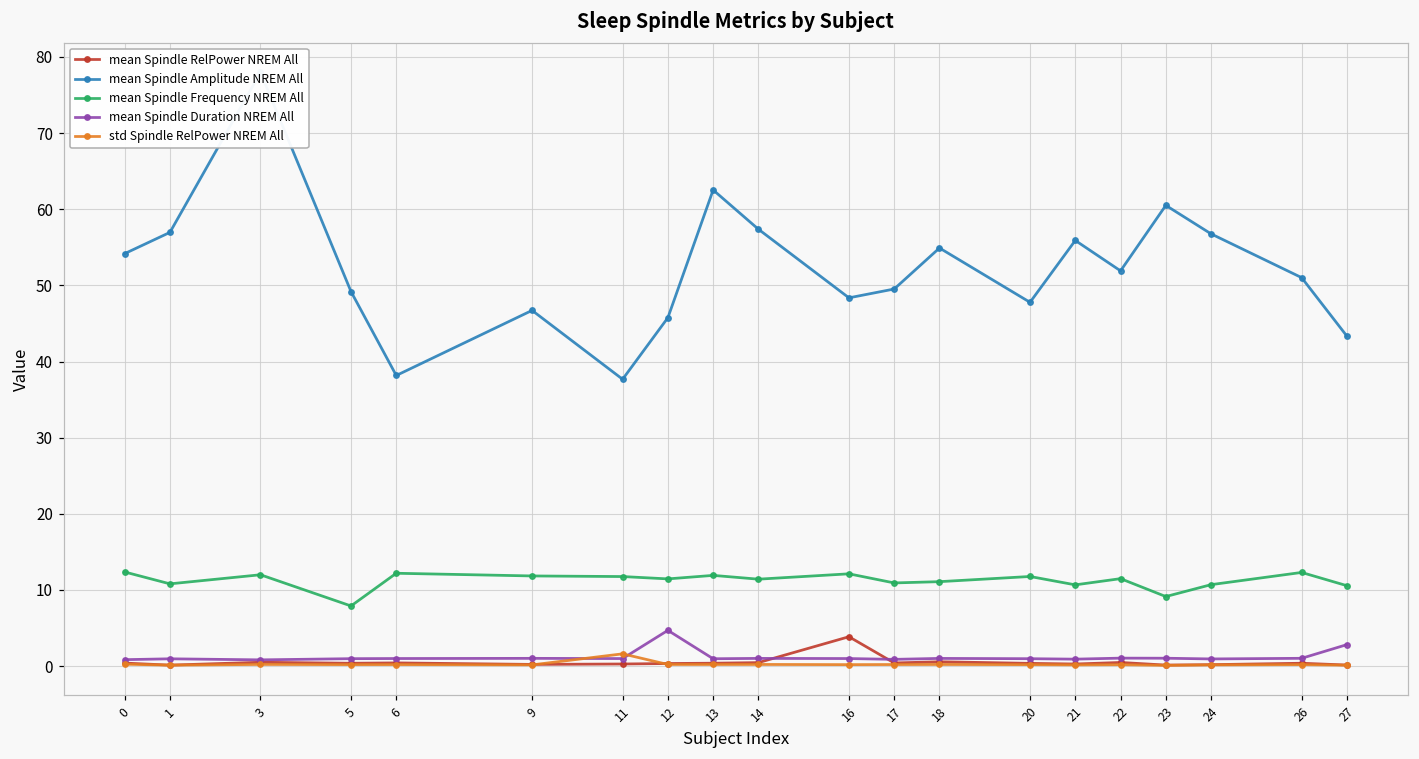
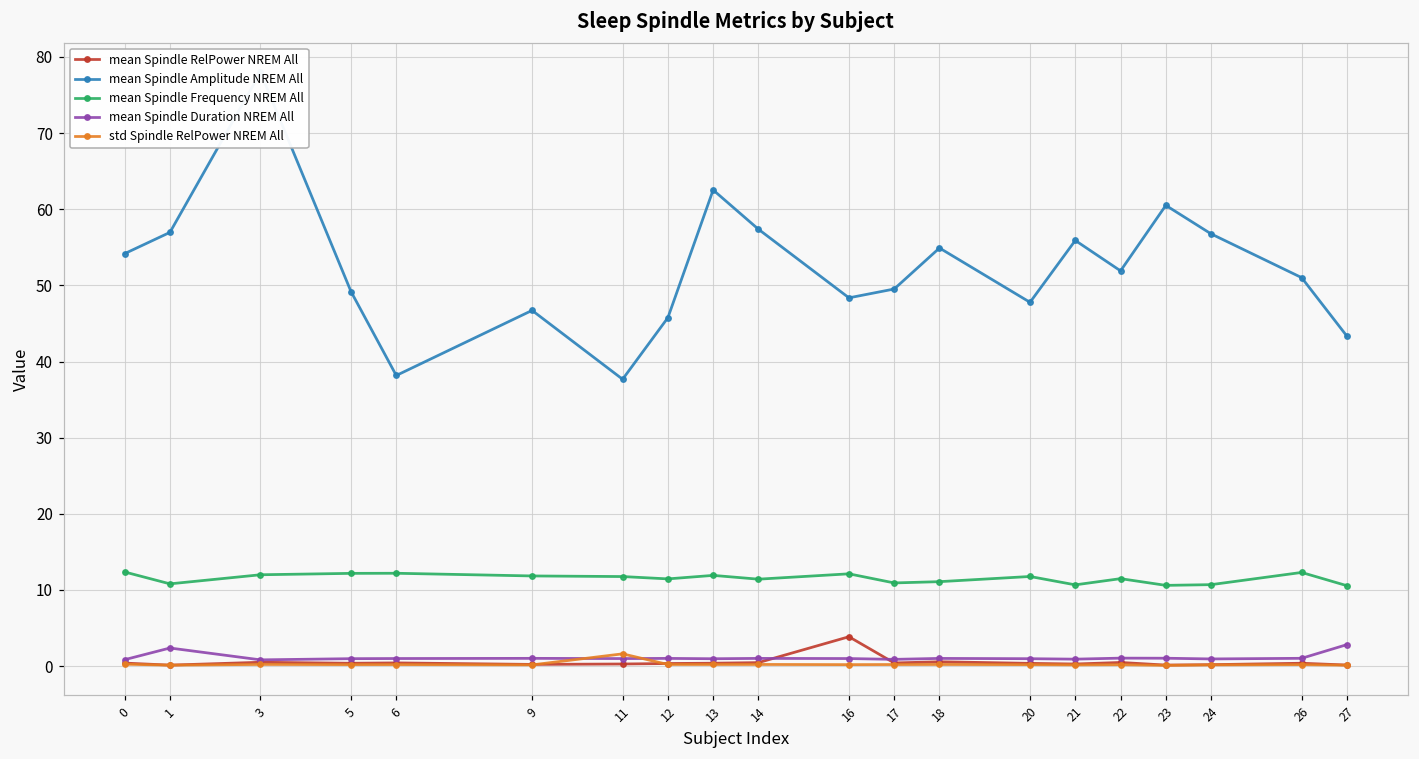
mean Spindle Duration NREM All, 1: 1 -> 2
mean Spindle Frequency NREM All, 5: 8 -> 12
mean Spindle Duration NREM All, 12: 5 -> 1
mean Spindle Frequency NREM All, 23: 9 -> 11
